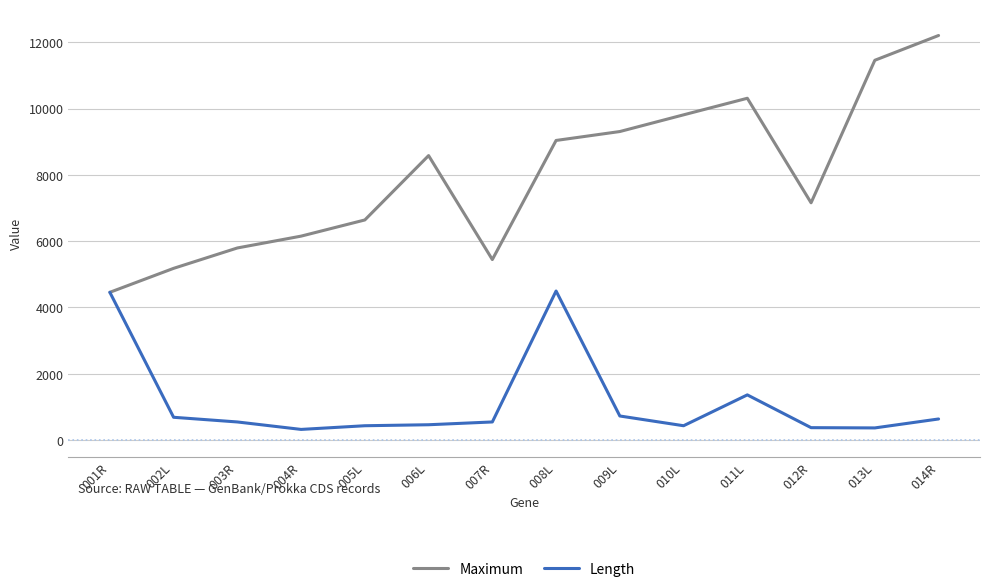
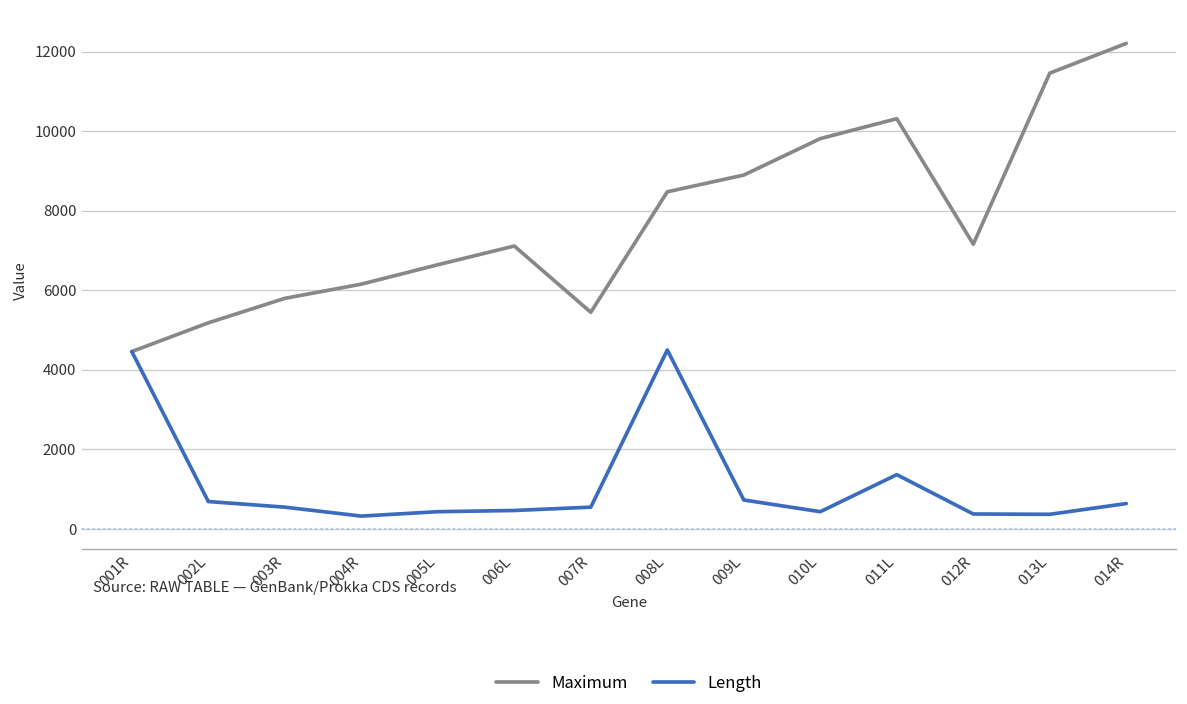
Maximum, 006L: 8600 -> 7100
Maximum, 008L: 9000 -> 8500
Maximum, 009L: 9300 -> 8900
